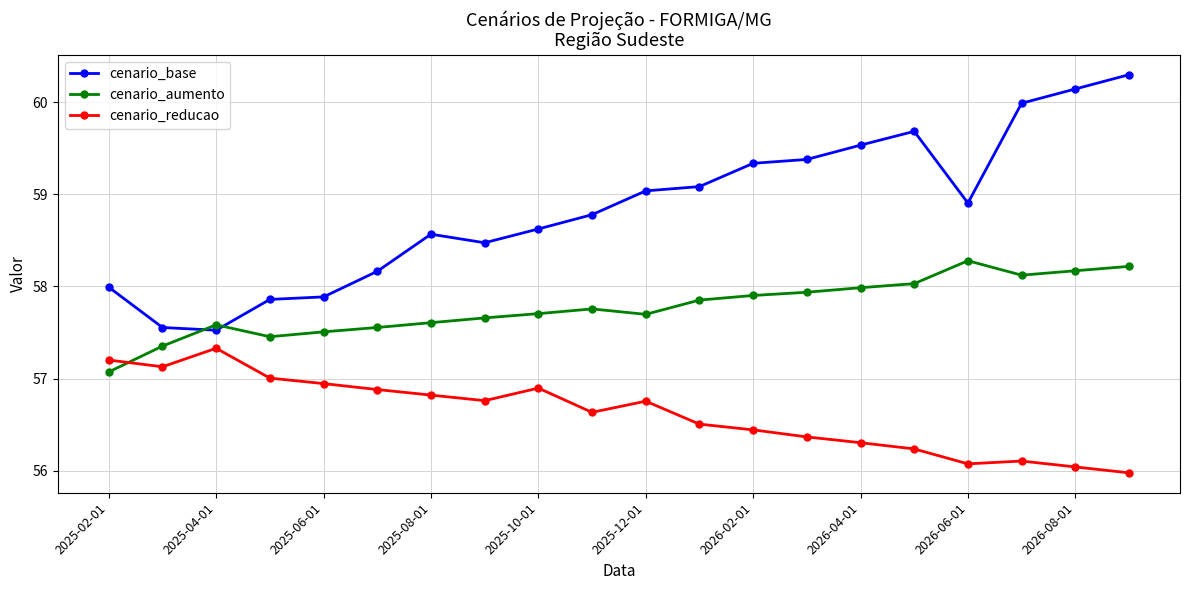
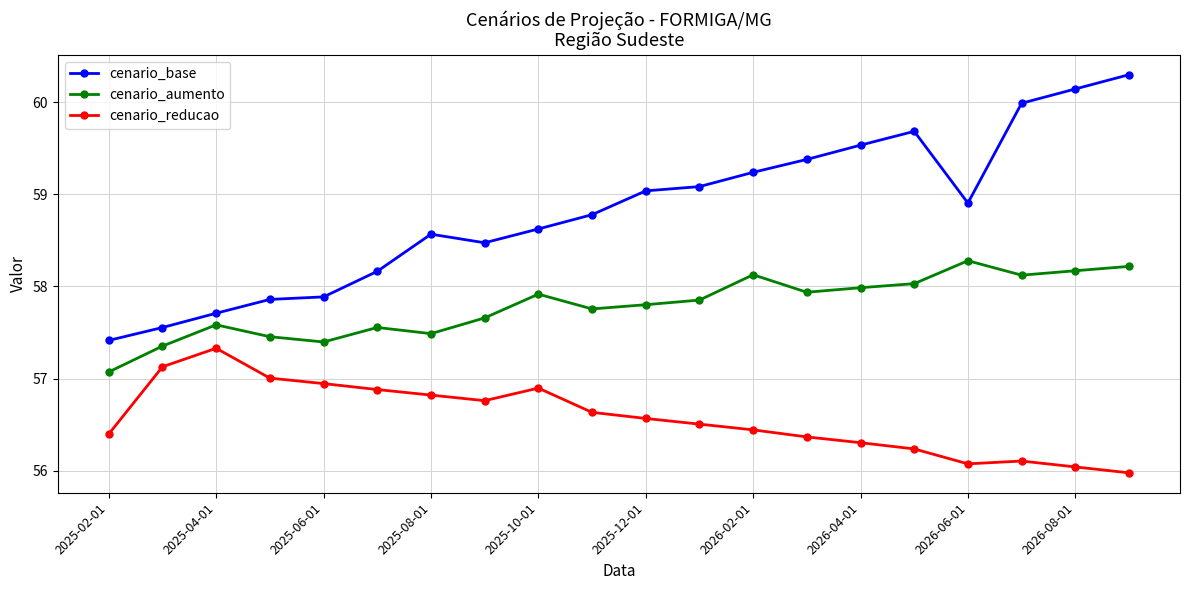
cenario_base, 2025-02-01: 58.0 -> 57.4
cenario_reducao, 2025-02-01: 57.2 -> 56.4
cenario_base, 2025-04-01: 57.5 -> 57.7
cenario_aumento, 2025-06-01: 57.5 -> 57.4
cenario_aumento, 2025-08-01: 57.6 -> 57.5
cenario_aumento, 2025-10-01: 57.7 -> 57.9
cenario_aumento, 2025-12-01: 57.7 -> 57.8
cenario_reducao, 2025-12-01: 56.8 -> 56.6
cenario_base, 2026-02-01: 59.3 -> 59.2
cenario_aumento, 2026-02-01: 57.9 -> 58.1
